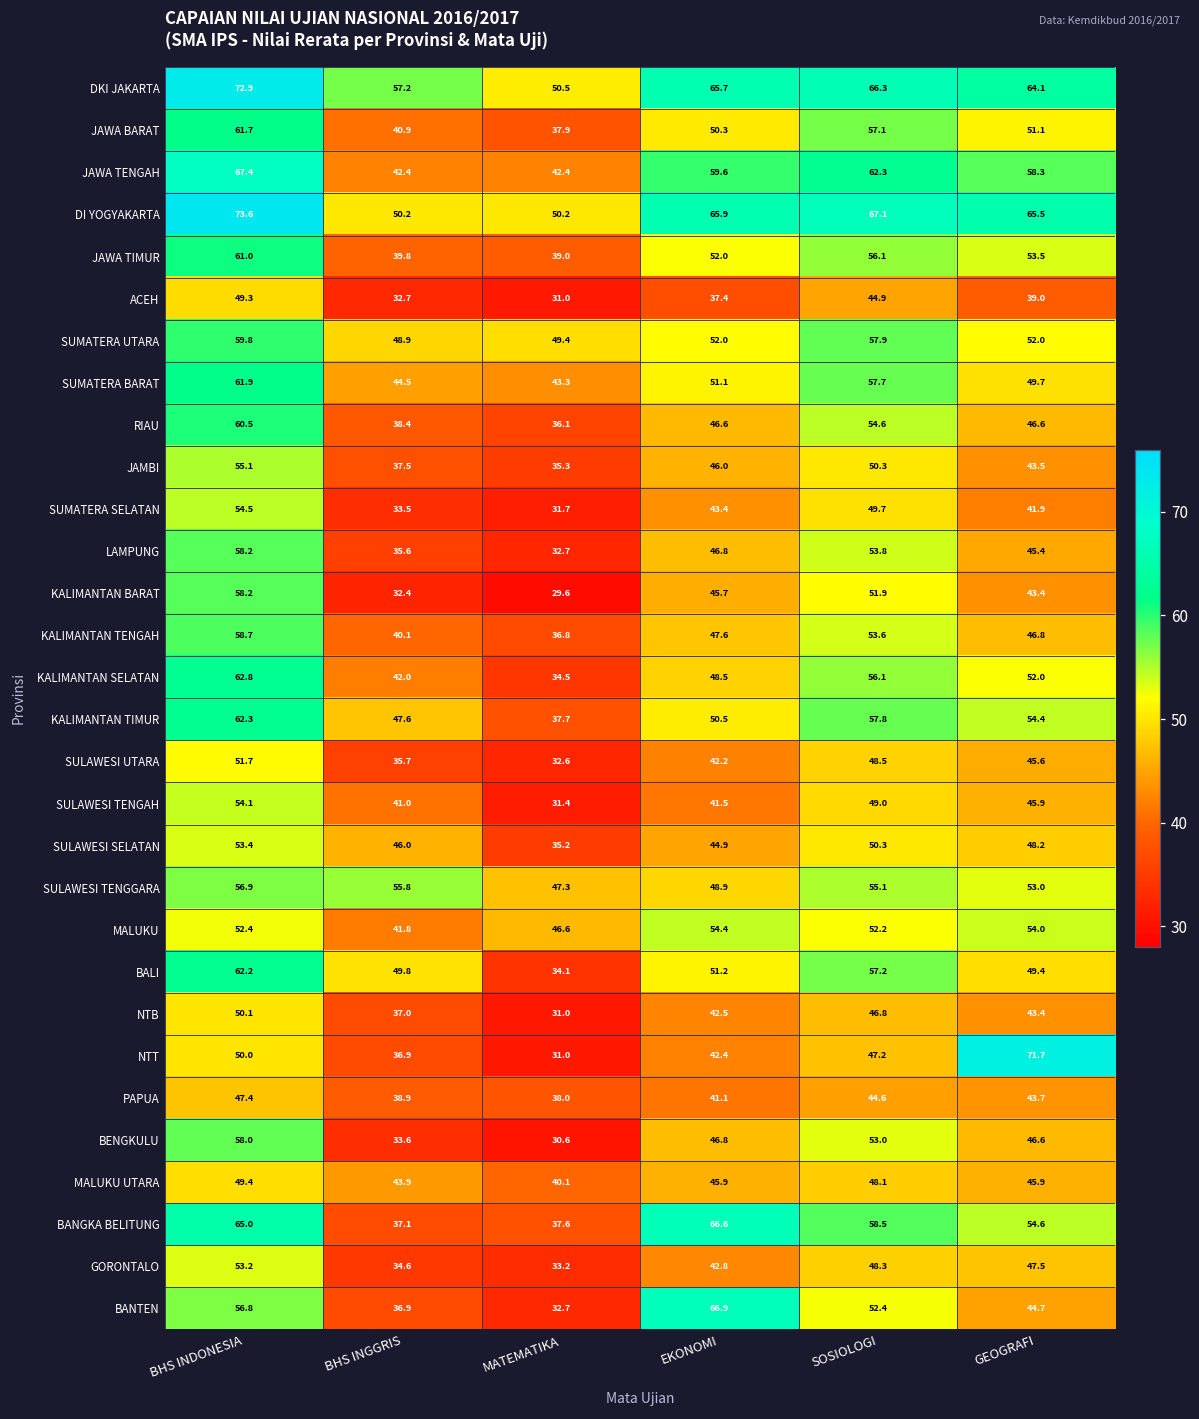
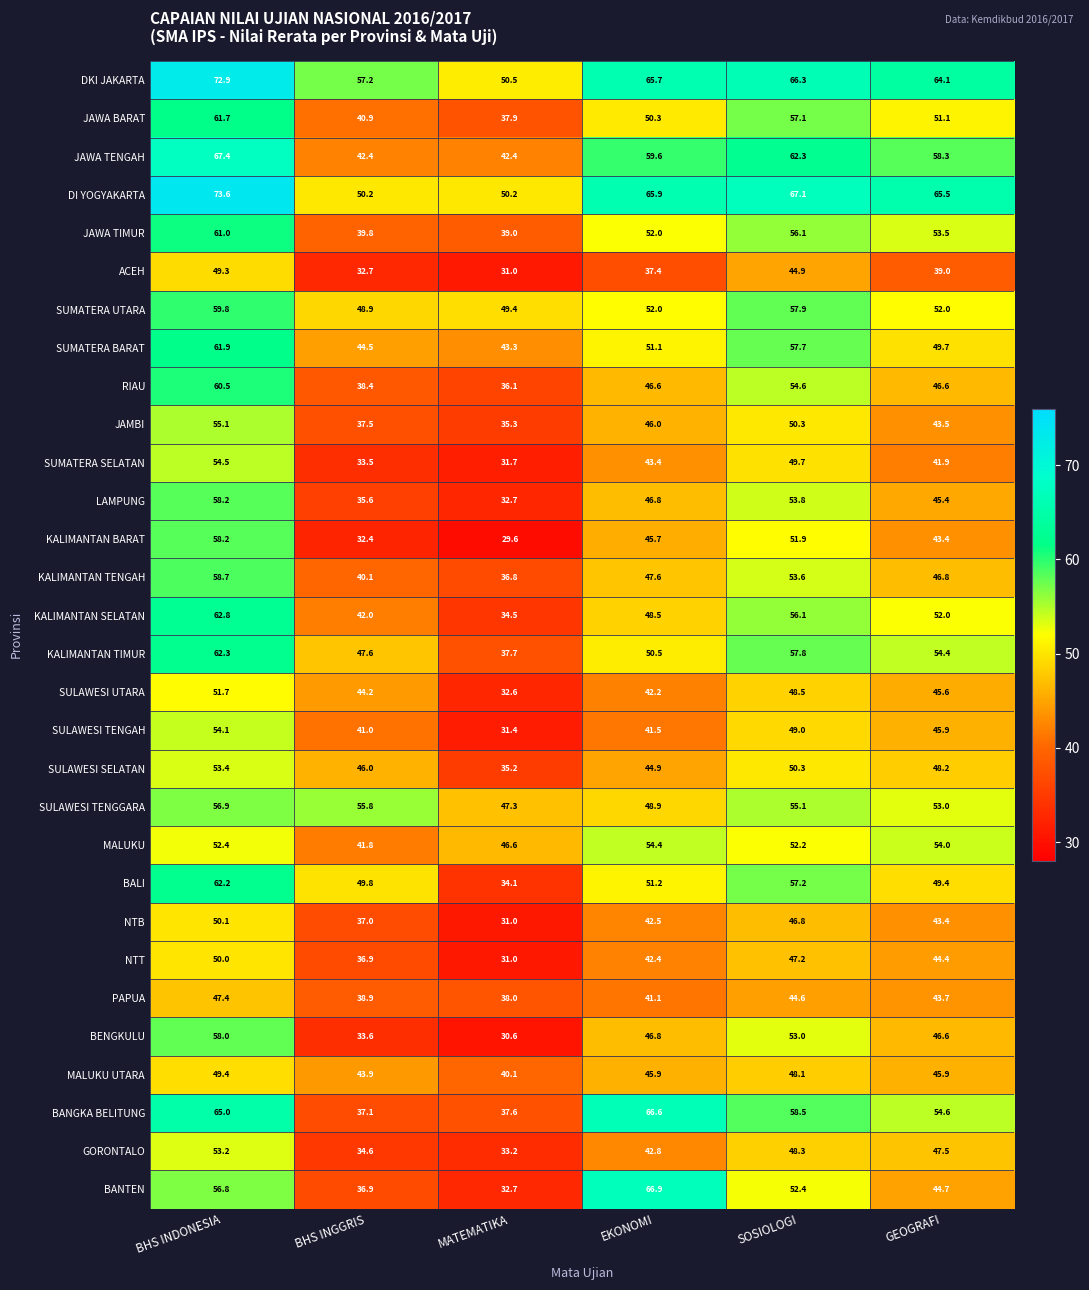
SULAWESI UTARA, BHS INGGRIS: 35.7 -> 44.2
NTT, GEOGRAFI: 71.7 -> 44.4
